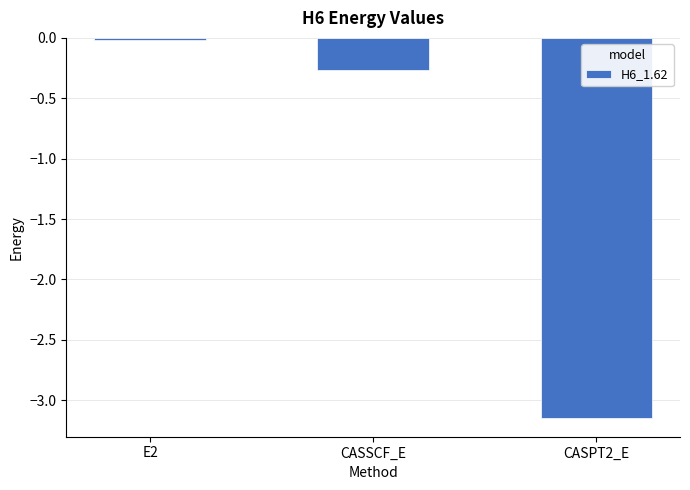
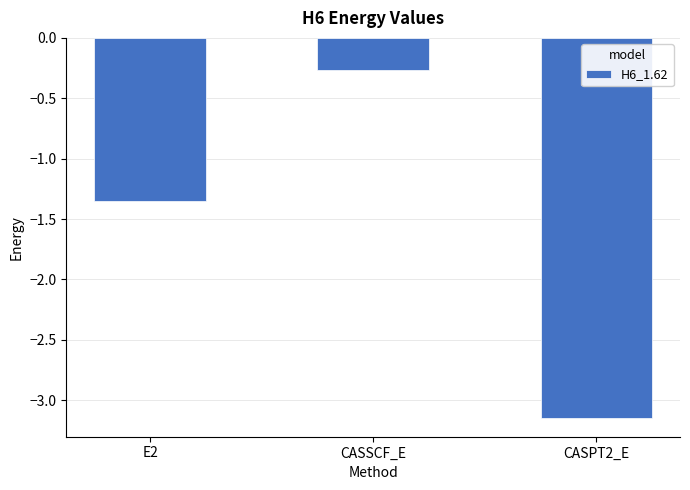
E2: -0.02 -> -1.35
